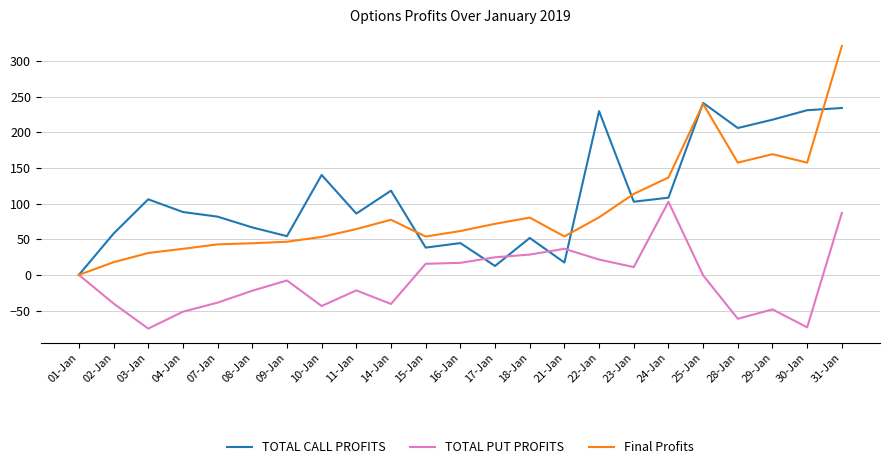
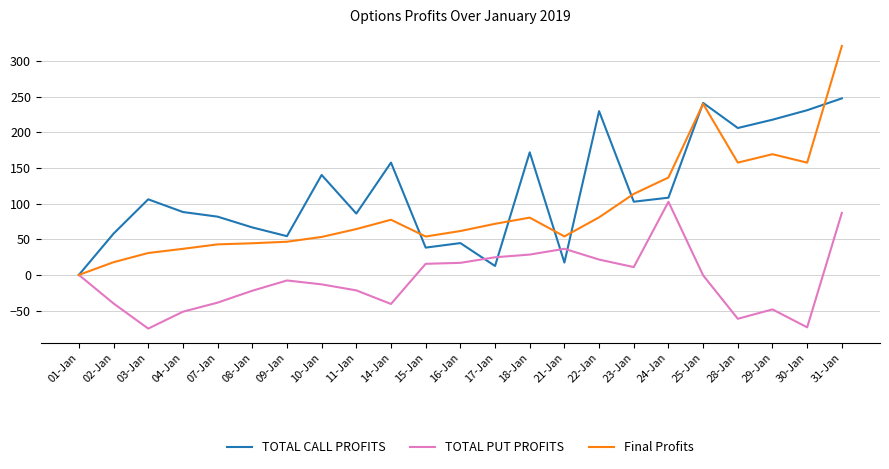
TOTAL PUT PROFITS, 10-Jan: -40 -> -10
TOTAL CALL PROFITS, 14-Jan: 120 -> 160
TOTAL CALL PROFITS, 18-Jan: 50 -> 170
TOTAL CALL PROFITS, 31-Jan: 230 -> 250
